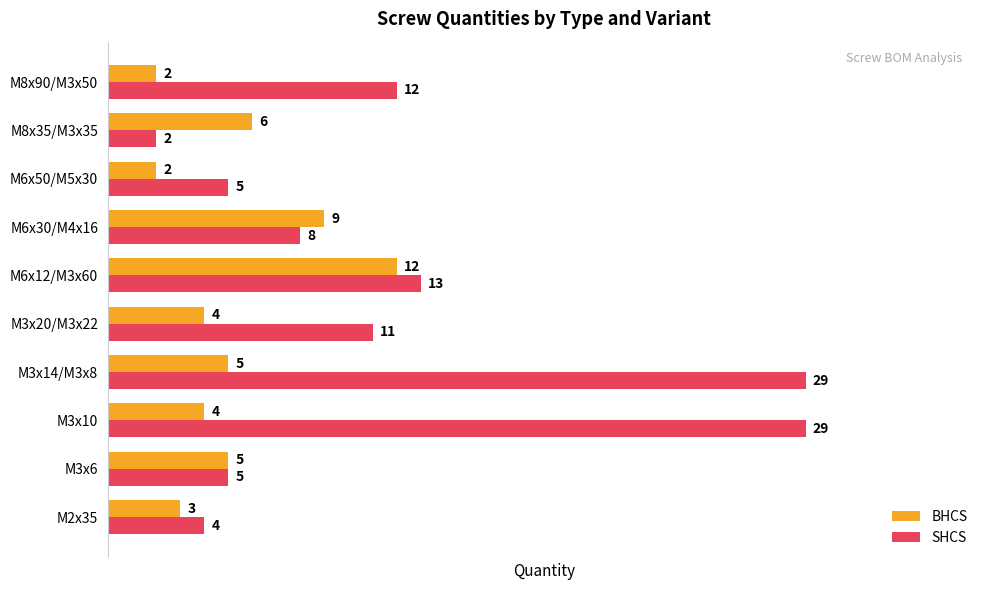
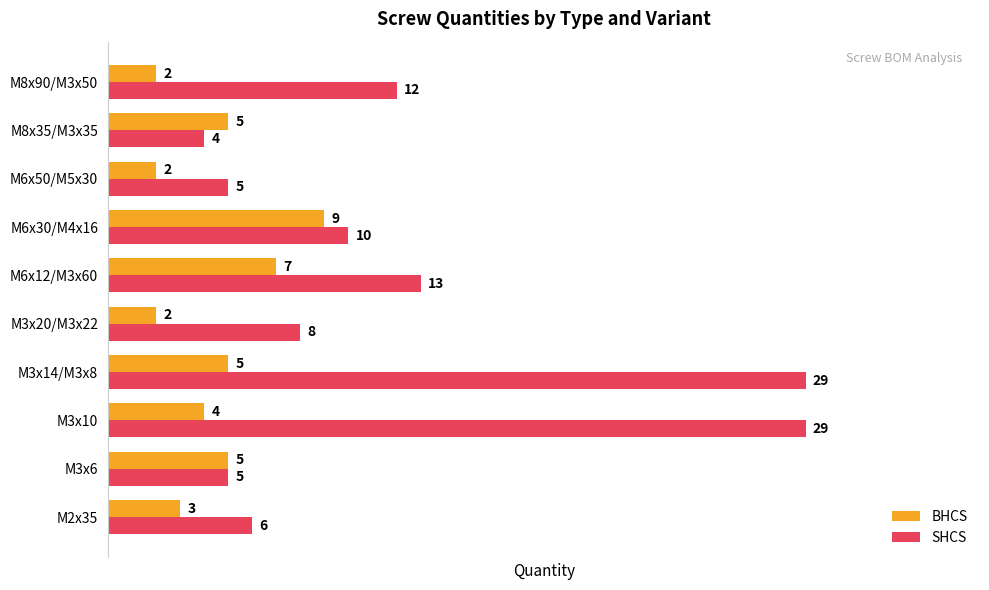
BHCS, M8x35/M3x35: 6 -> 5
SHCS, M8x35/M3x35: 2 -> 4
SHCS, M6x30/M4x16: 8 -> 10
BHCS, M6x12/M3x60: 12 -> 7
BHCS, M3x20/M3x22: 4 -> 2
SHCS, M3x20/M3x22: 11 -> 8
SHCS, M2x35: 4 -> 6
